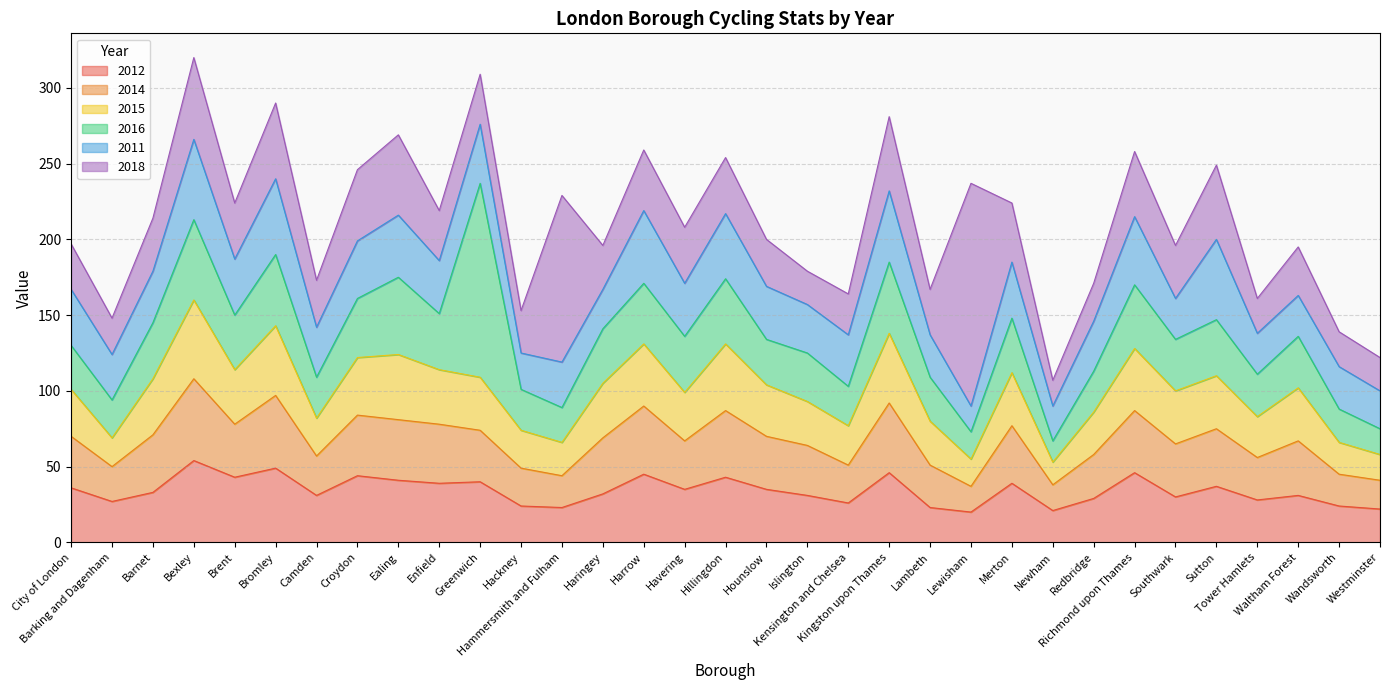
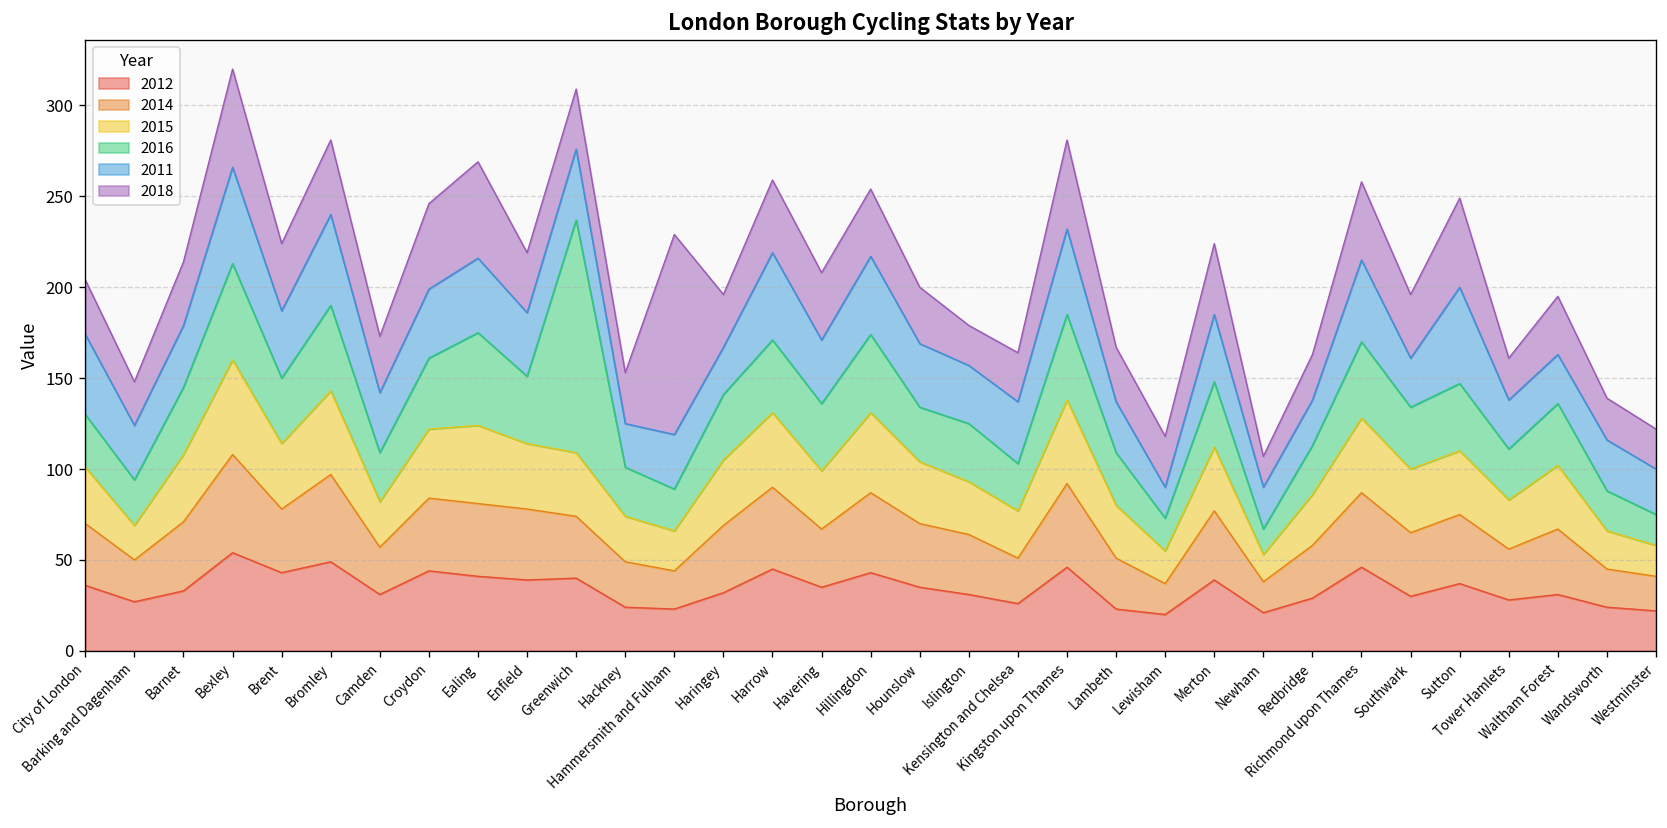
2011, City of London: 37 -> 44
2018, Bromley: 50 -> 41
2018, Lewisham: 147 -> 28
2011, Redbridge: 33 -> 25
